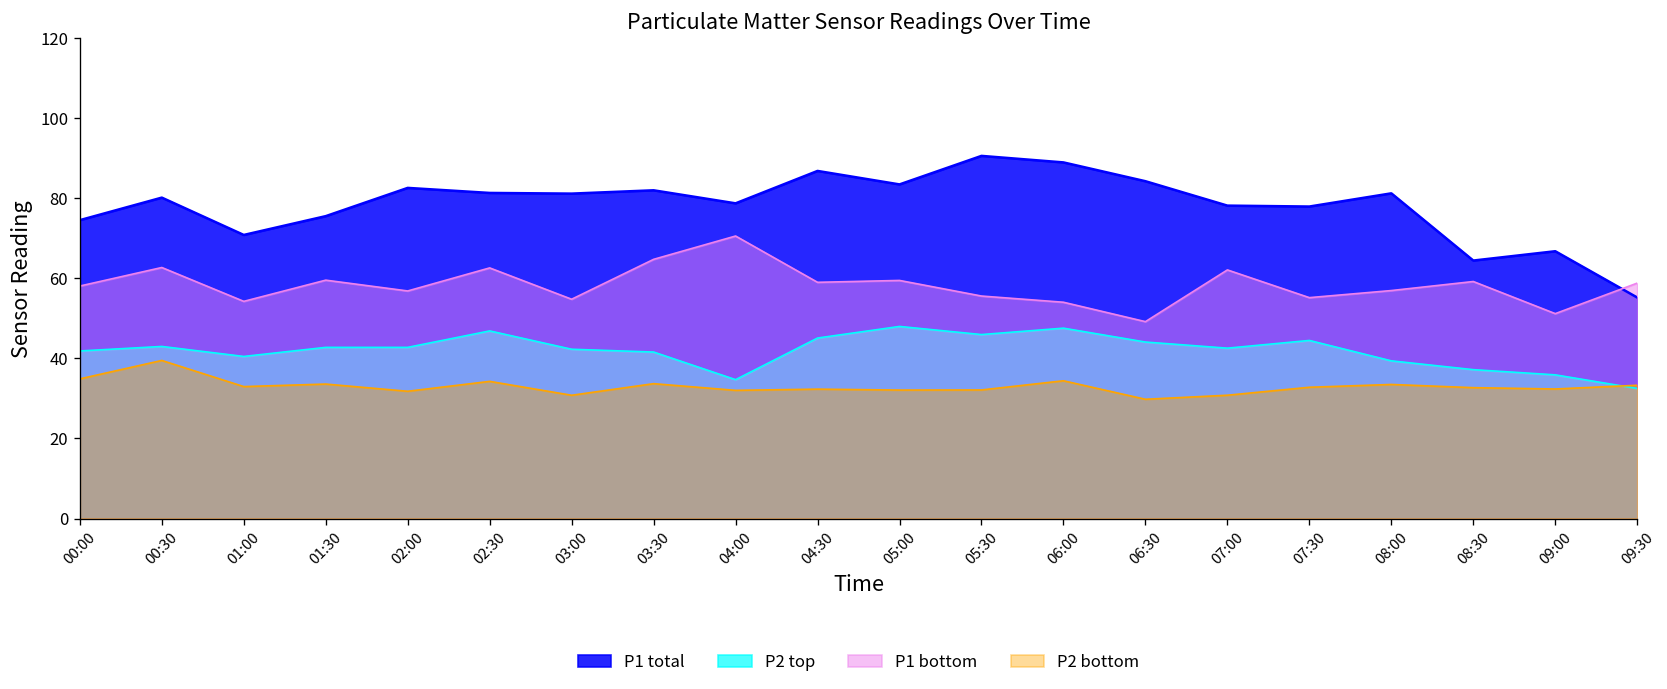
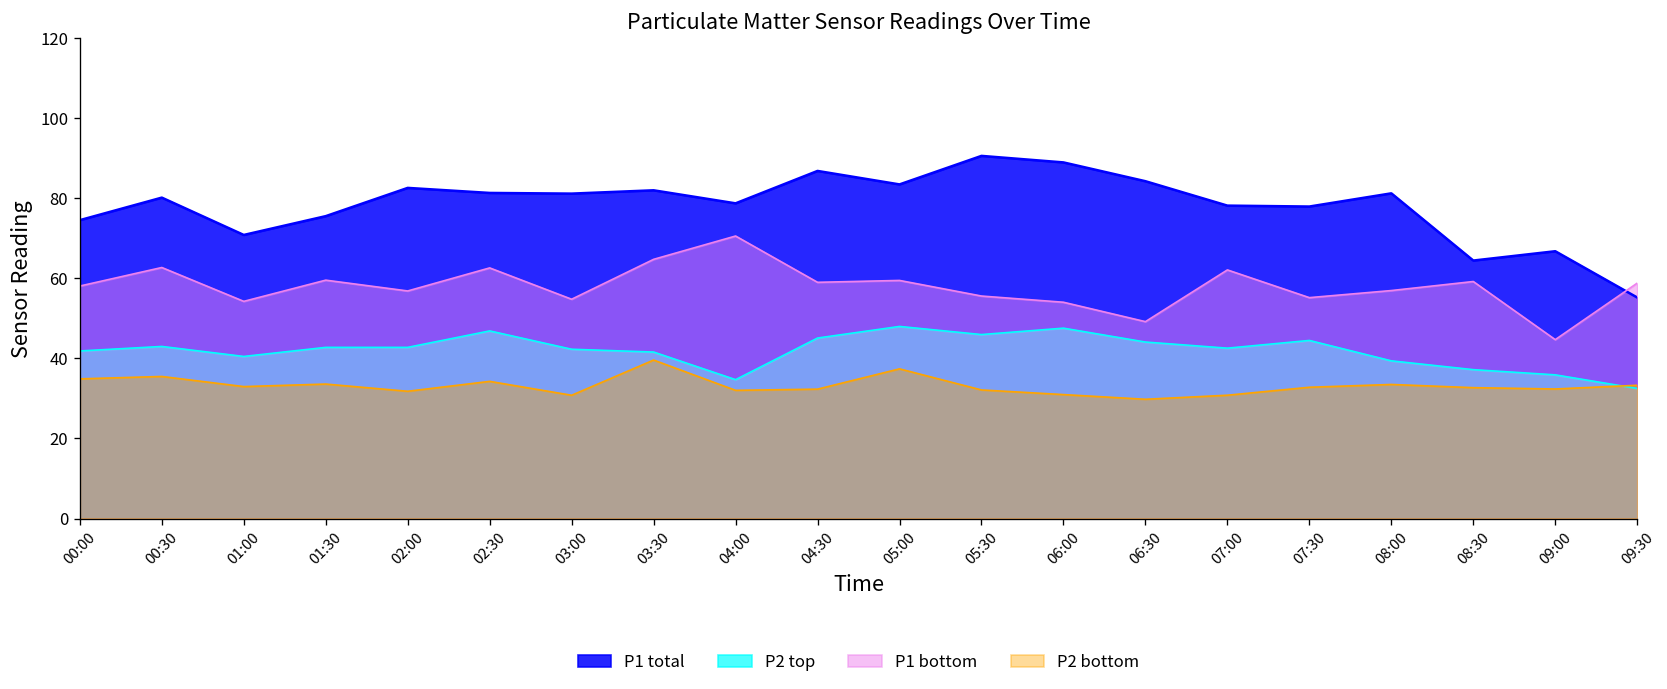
P2 bottom, 00:30: 40 -> 36
P2 bottom, 03:30: 34 -> 40
P2 bottom, 05:00: 32 -> 37
P2 bottom, 06:00: 34 -> 31
P1 bottom, 09:00: 51 -> 45
